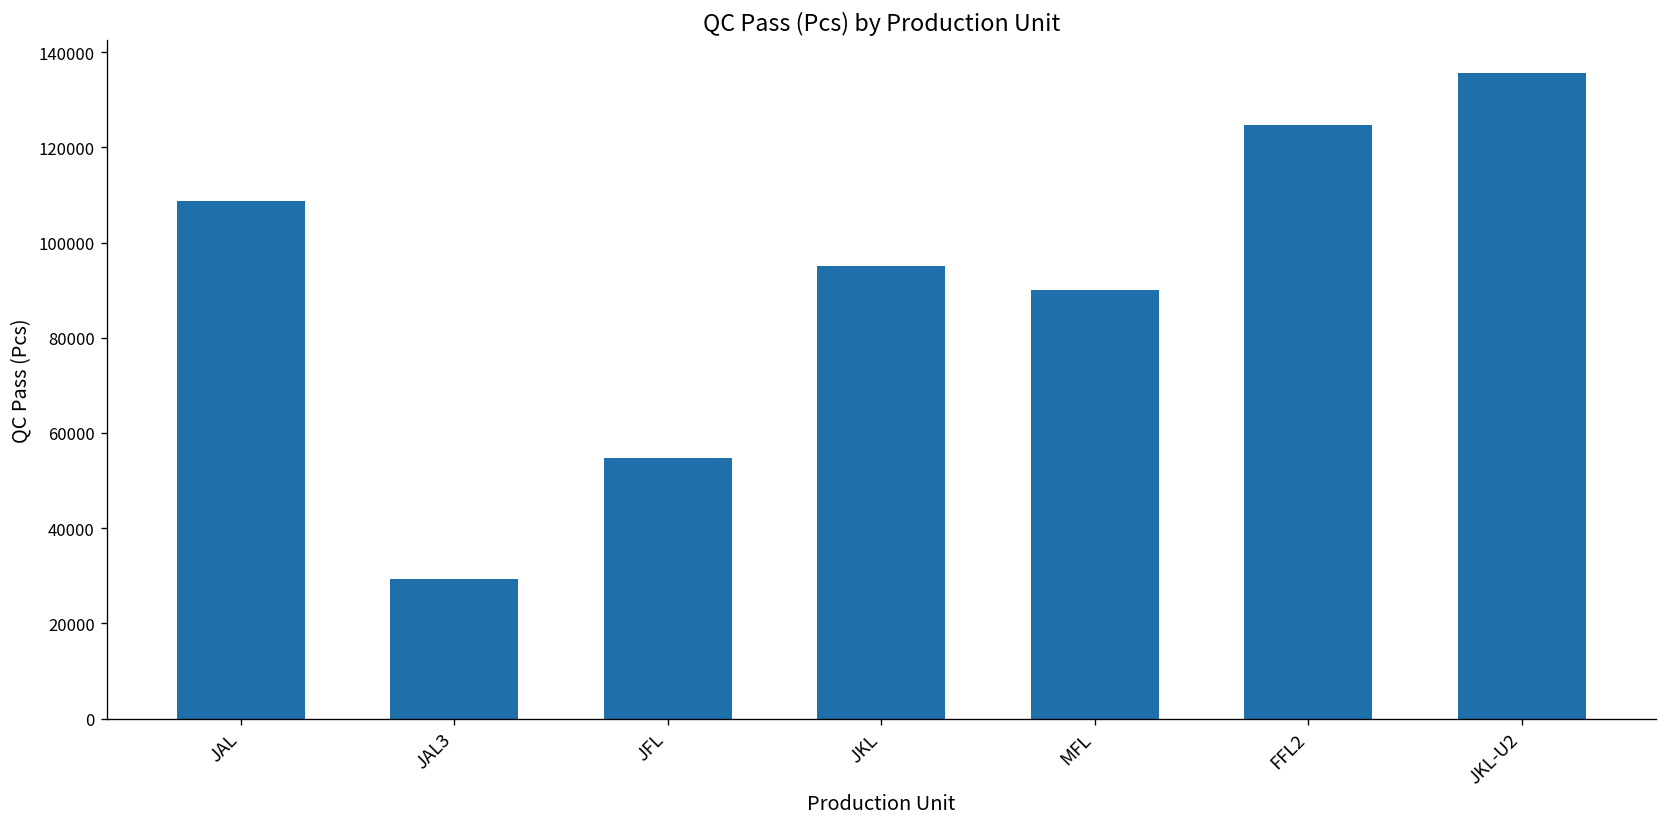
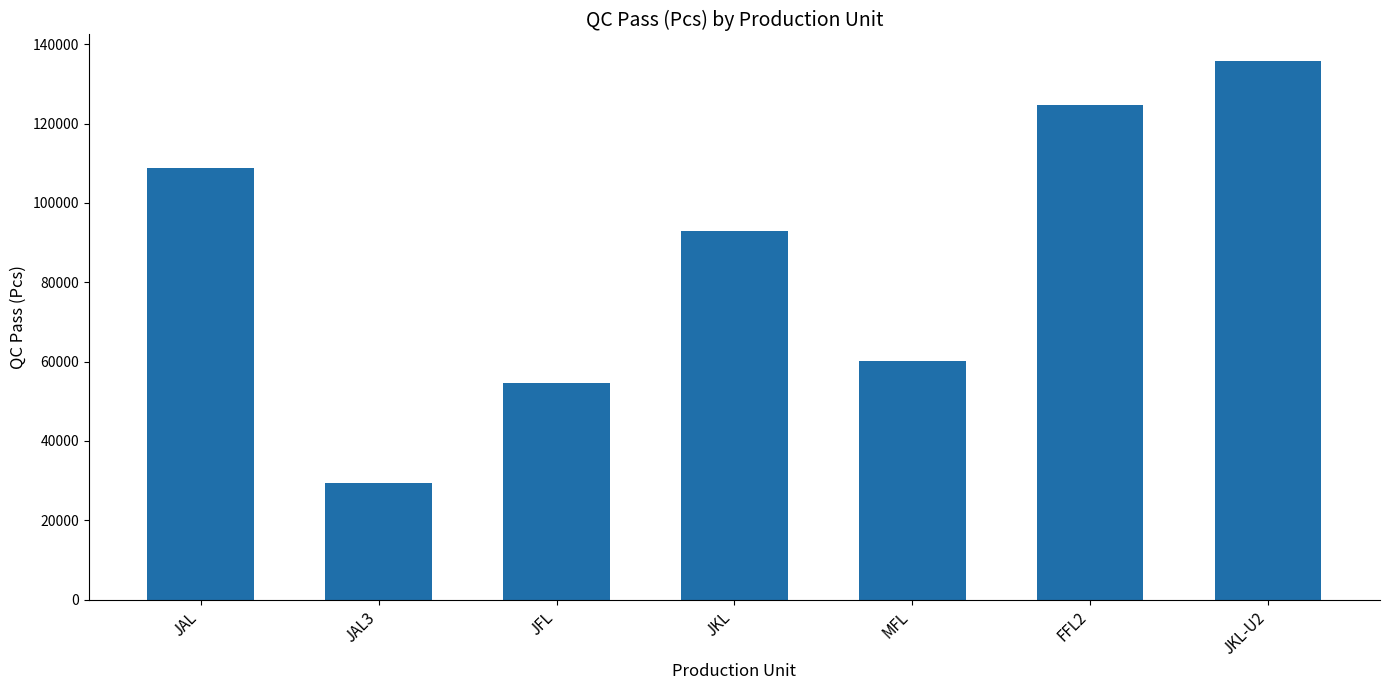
JKL: 95000 -> 93000
MFL: 90000 -> 60000
